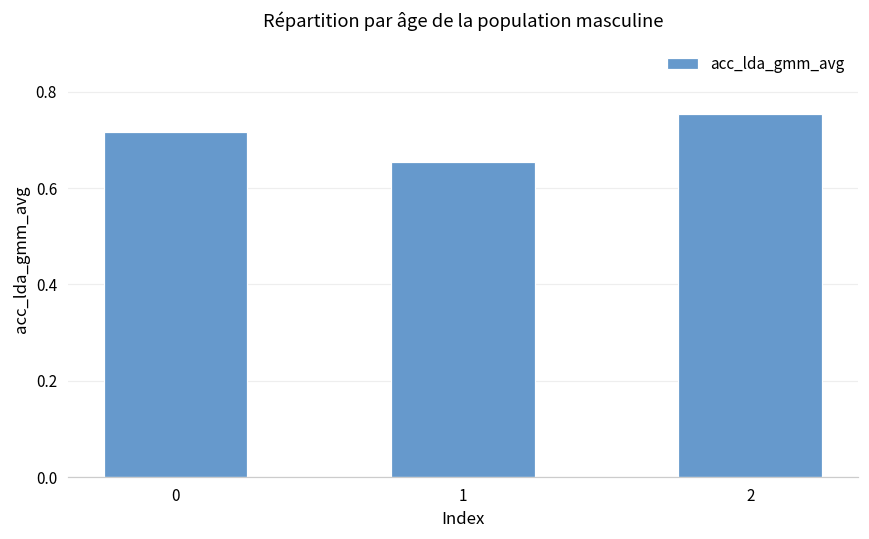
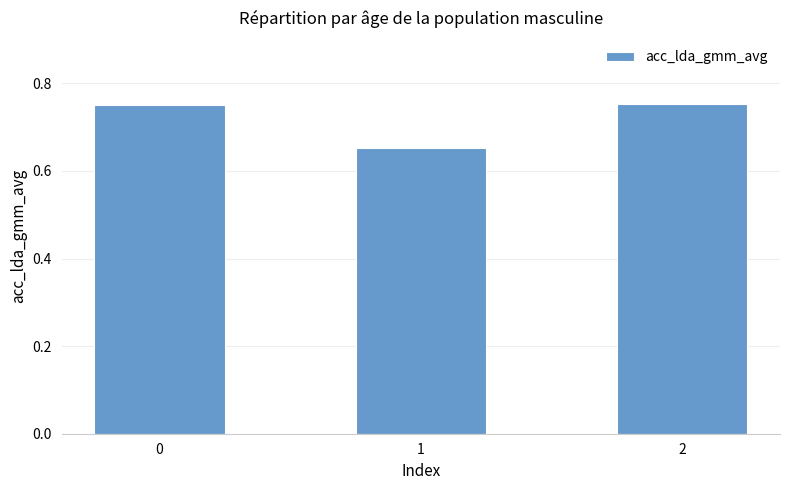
0: 0.72 -> 0.75
